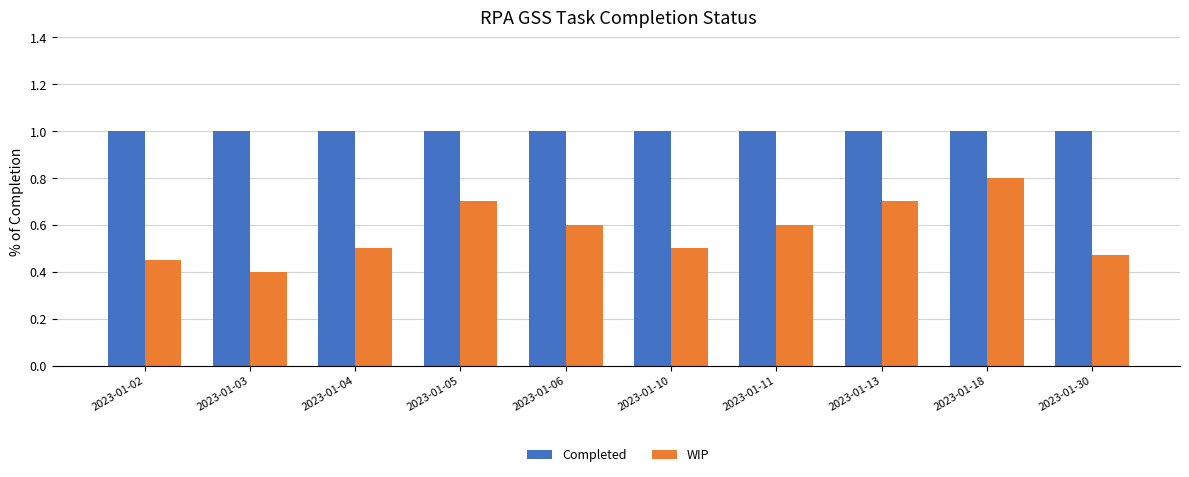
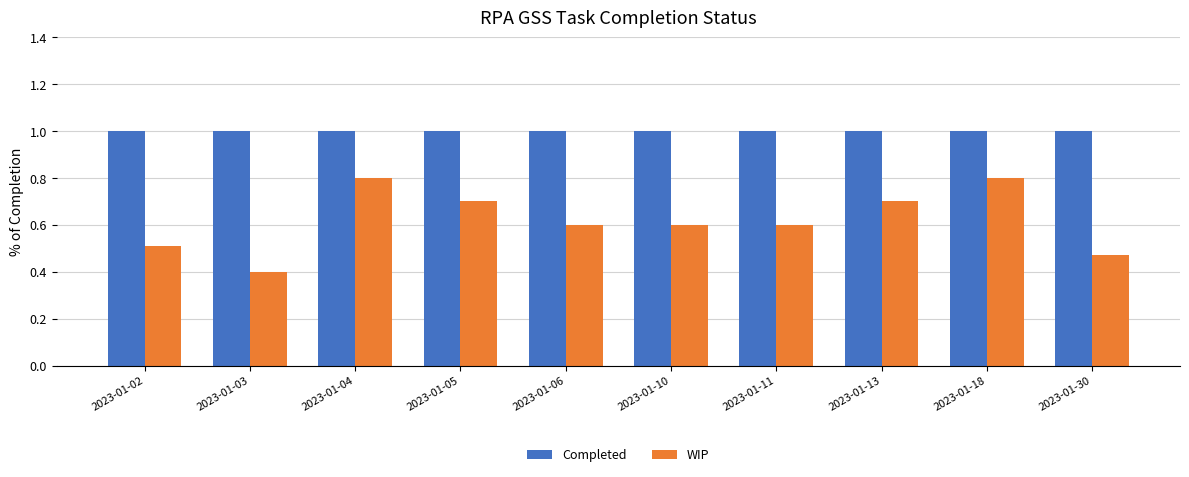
WIP, 2023-01-02: 0.45 -> 0.51
WIP, 2023-01-04: 0.5 -> 0.8
WIP, 2023-01-10: 0.5 -> 0.6
